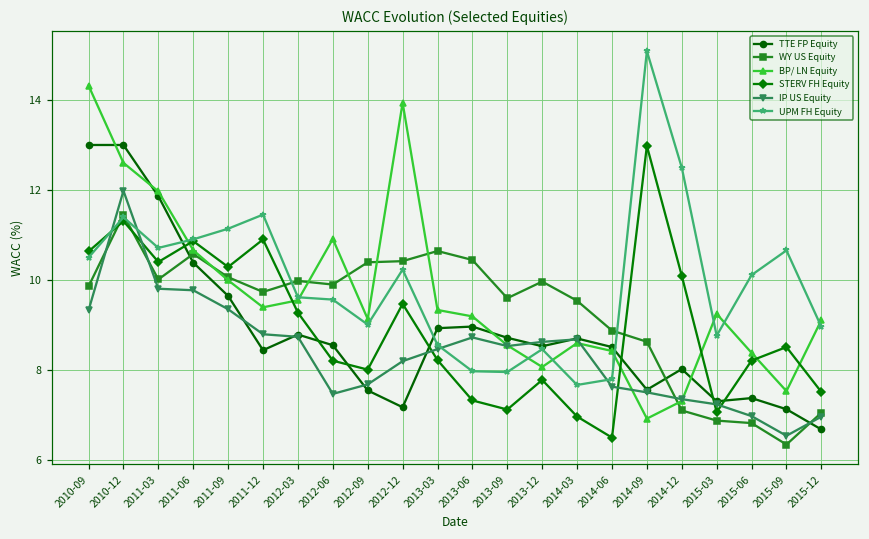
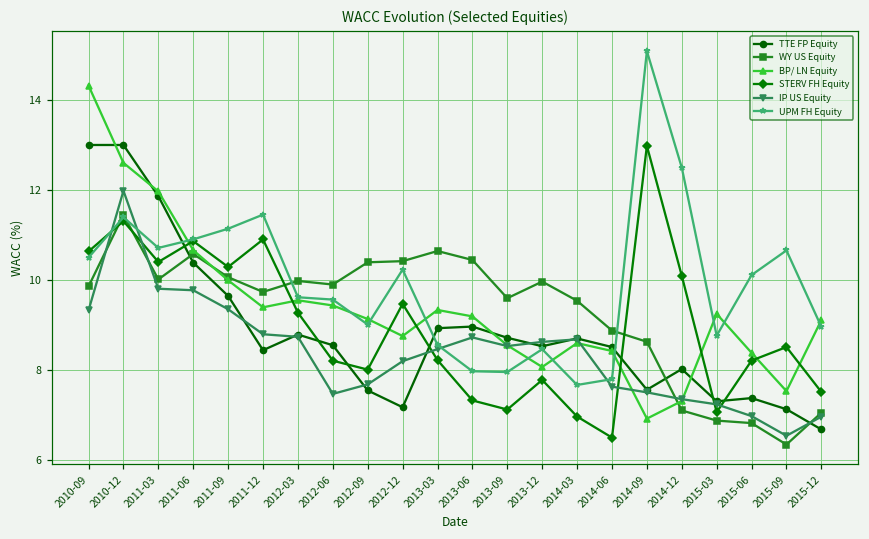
BP/ LN Equity, 2012-06: 10.9 -> 9.4
BP/ LN Equity, 2012-12: 13.9 -> 8.7
